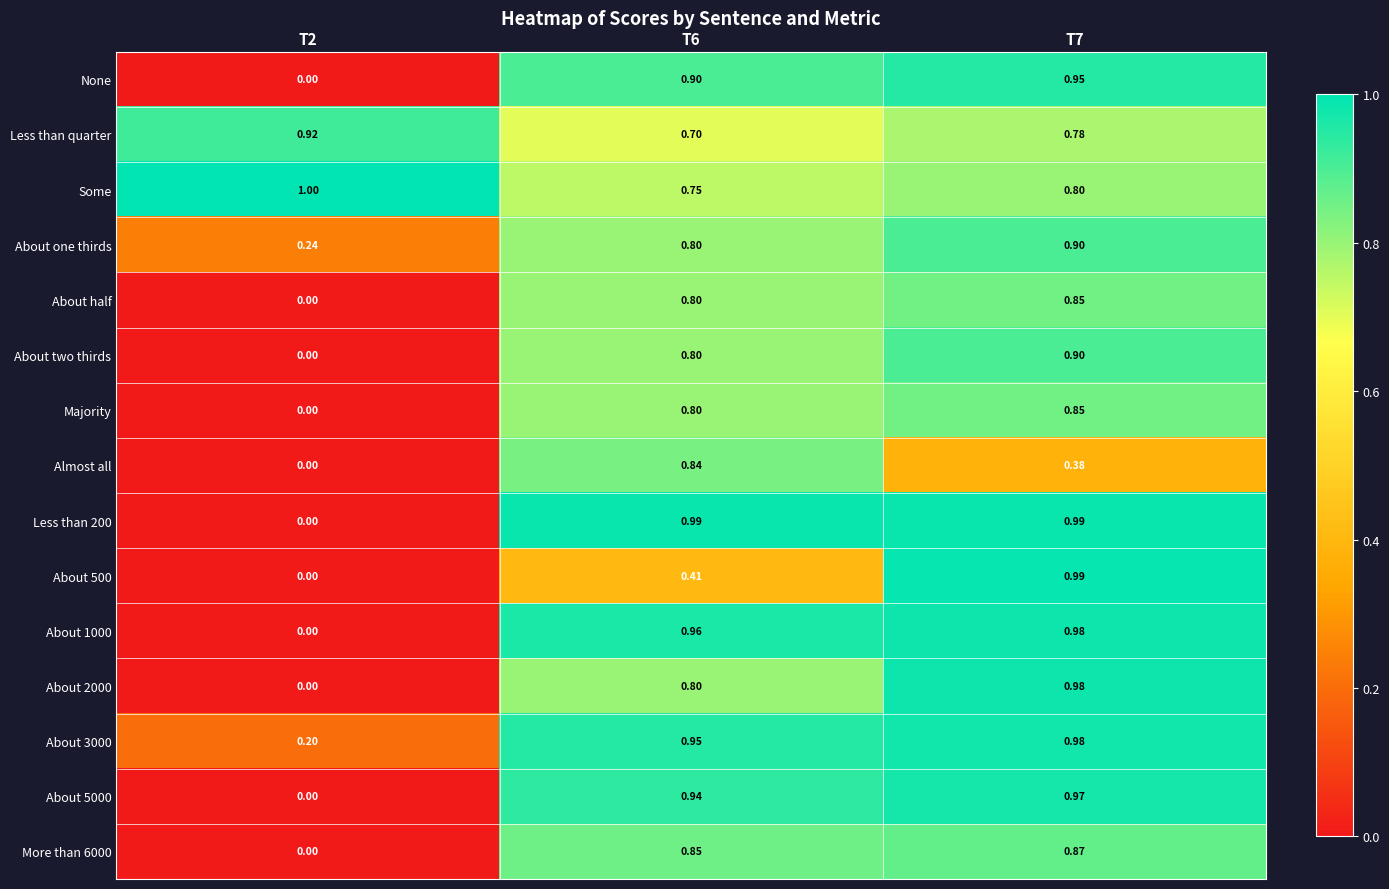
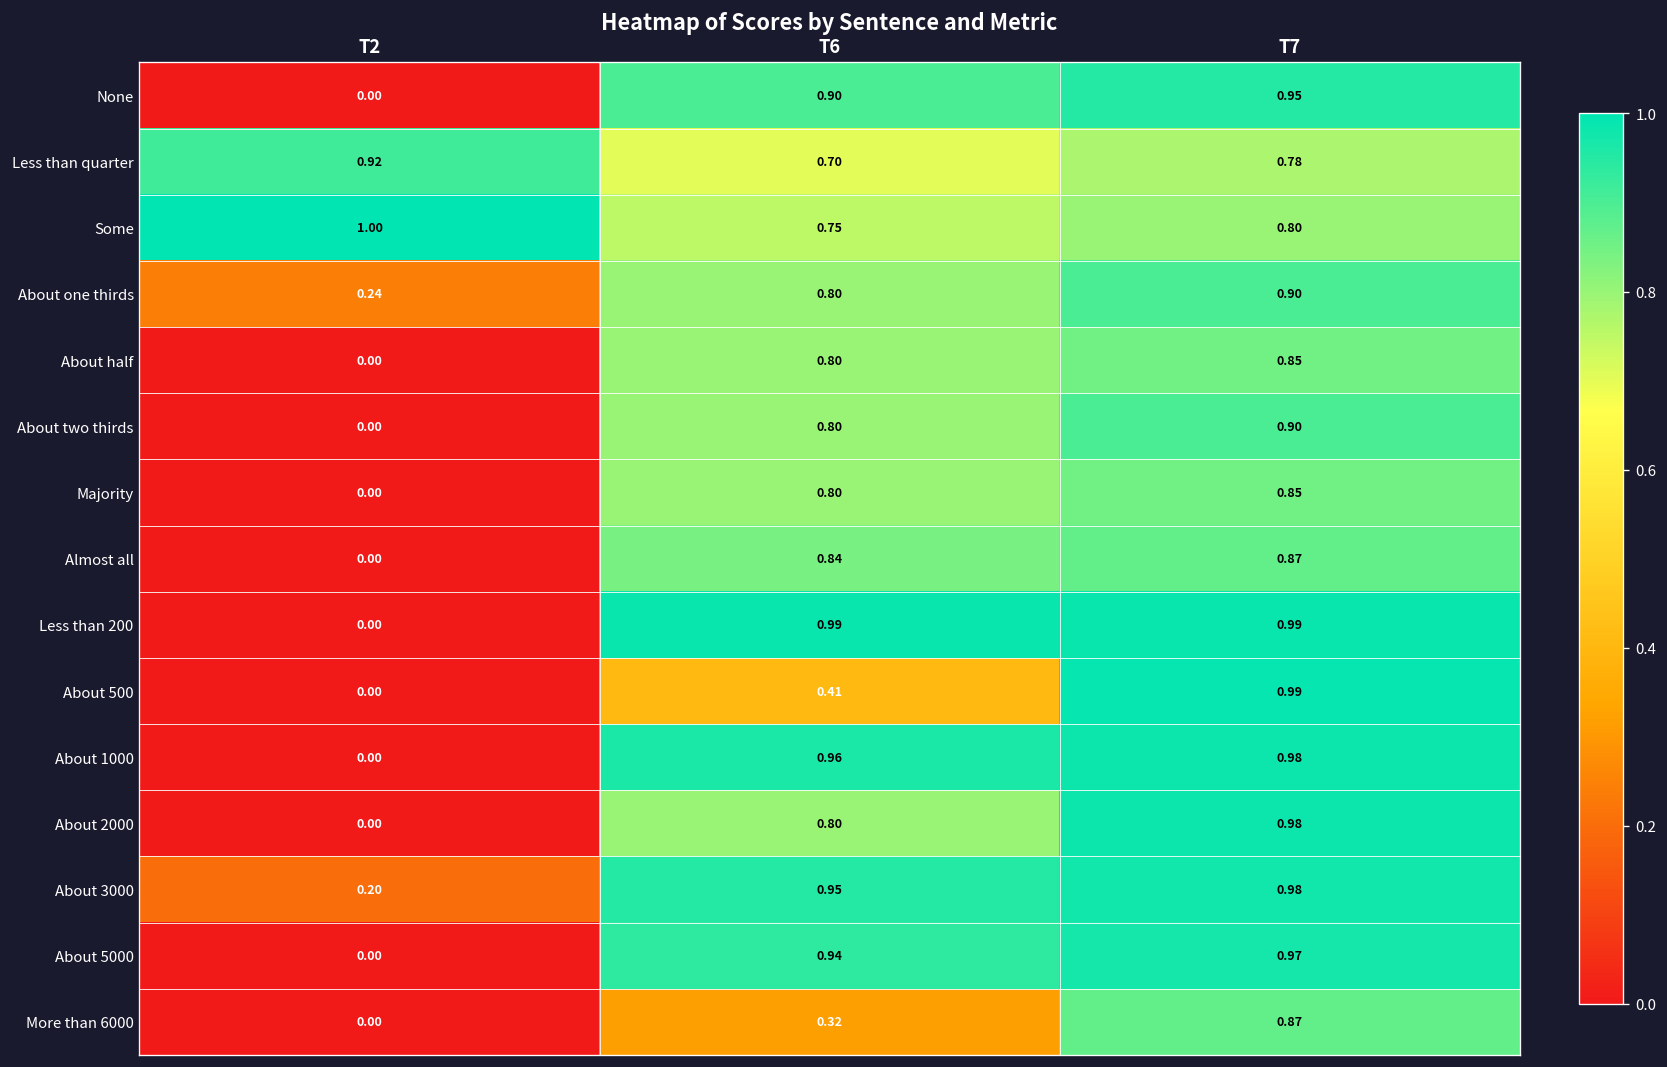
Almost all, T7: 0.38 -> 0.87
More than 6000, T6: 0.85 -> 0.32
